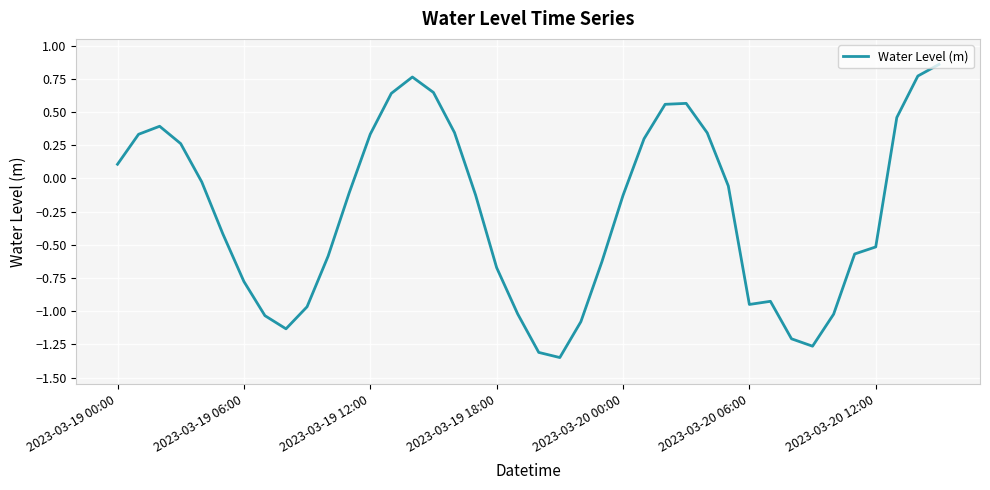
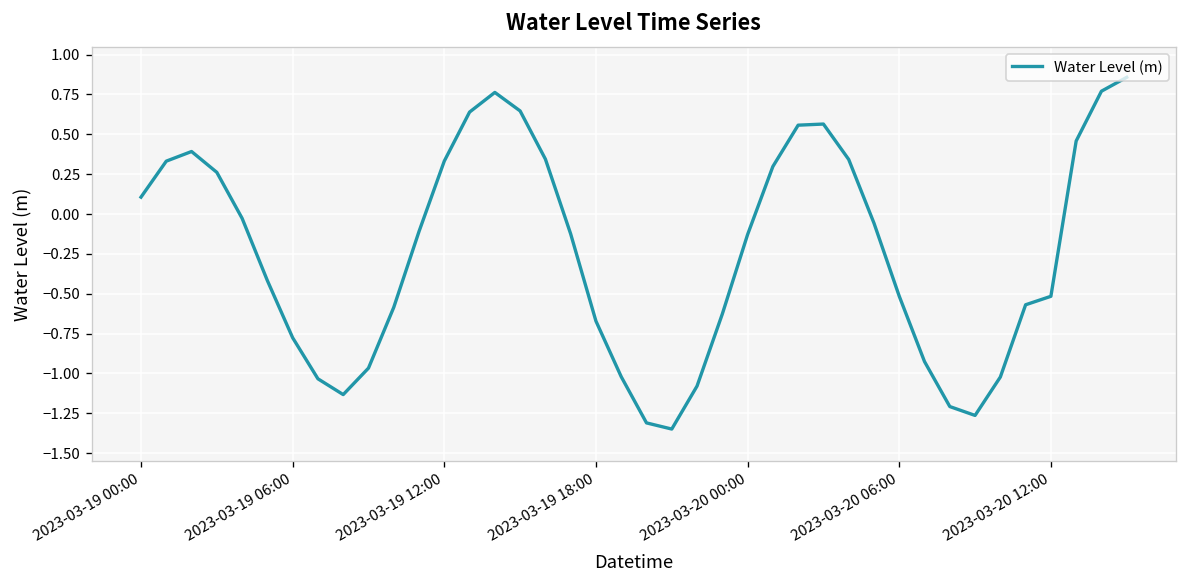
2023-03-20 06:00: -0.95 -> -0.52
